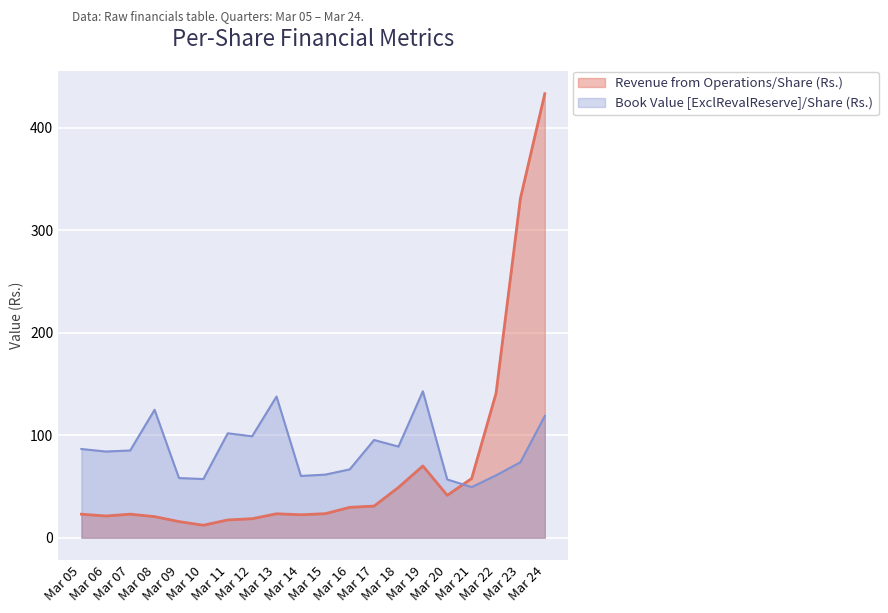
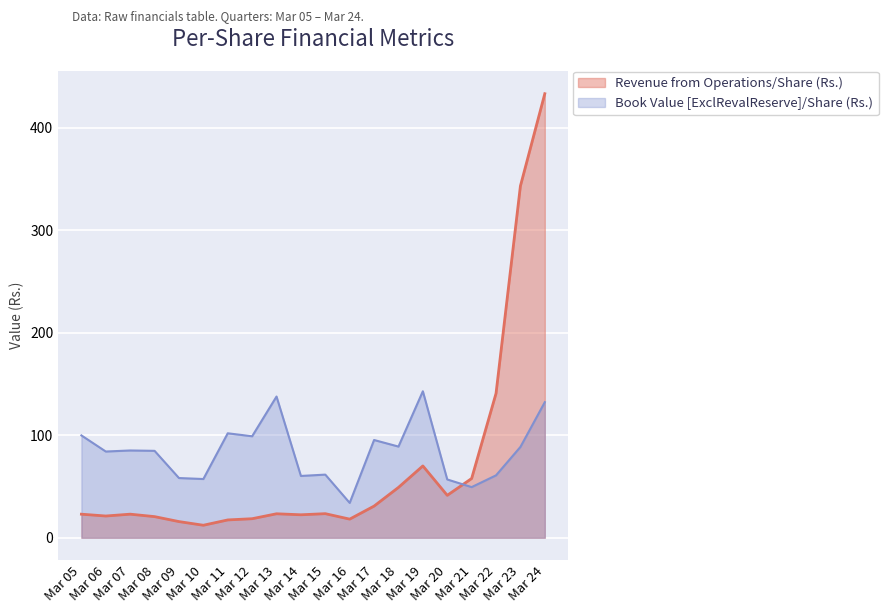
Book Value [ExclRevalReserve]/Share (Rs.), Mar 05: 87 -> 100
Book Value [ExclRevalReserve]/Share (Rs.), Mar 08: 125 -> 85
Revenue from Operations/Share (Rs.), Mar 16: 30 -> 18
Book Value [ExclRevalReserve]/Share (Rs.), Mar 16: 67 -> 34
Revenue from Operations/Share (Rs.), Mar 23: 331 -> 343
Book Value [ExclRevalReserve]/Share (Rs.), Mar 23: 74 -> 89
Book Value [ExclRevalReserve]/Share (Rs.), Mar 24: 119 -> 132
